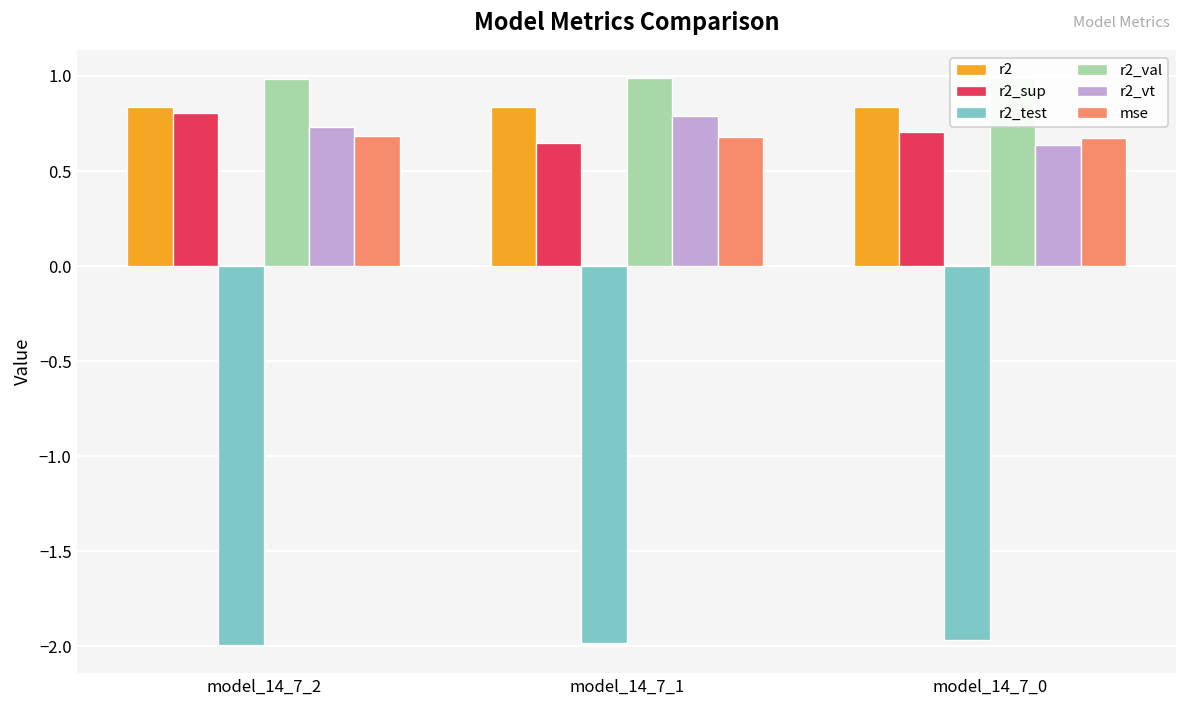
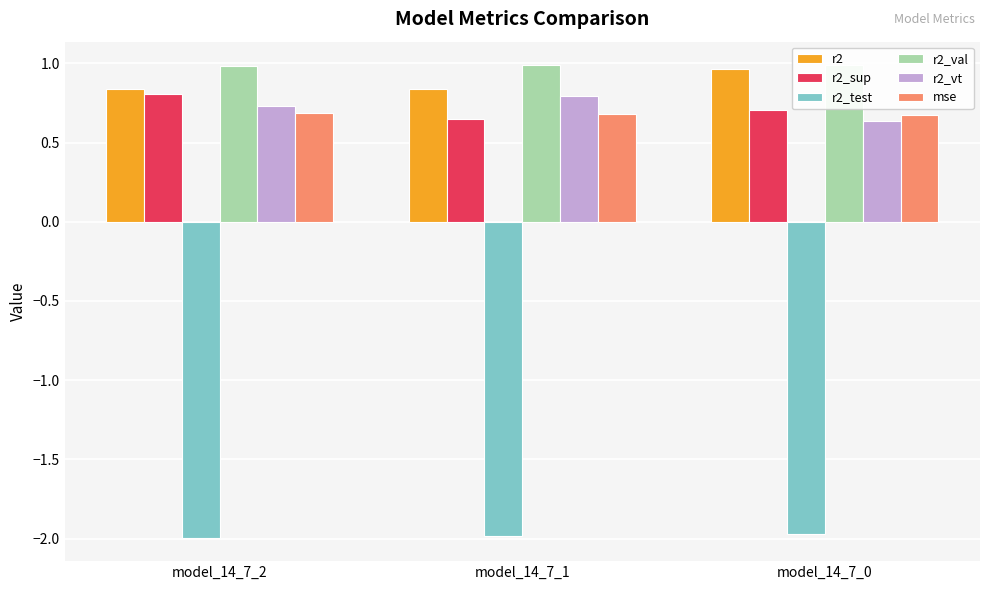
r2, model_14_7_0: 0.84 -> 0.96
